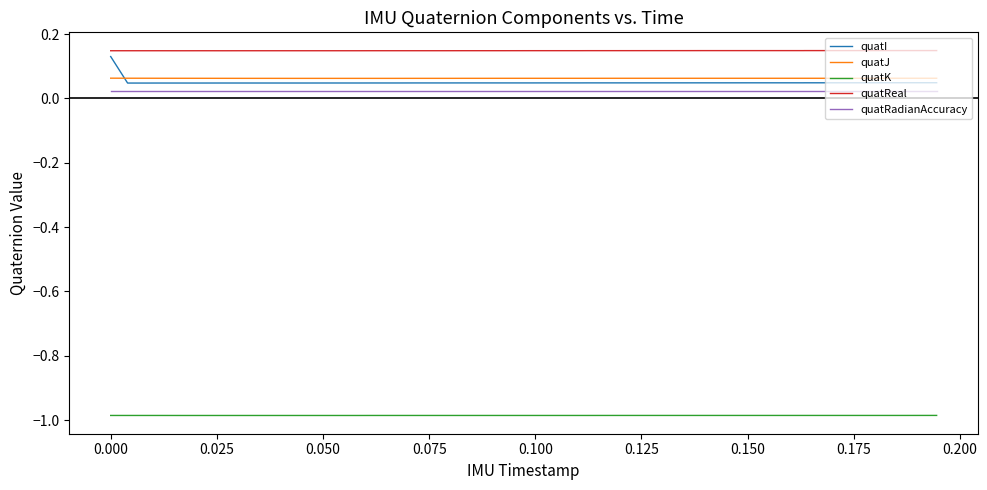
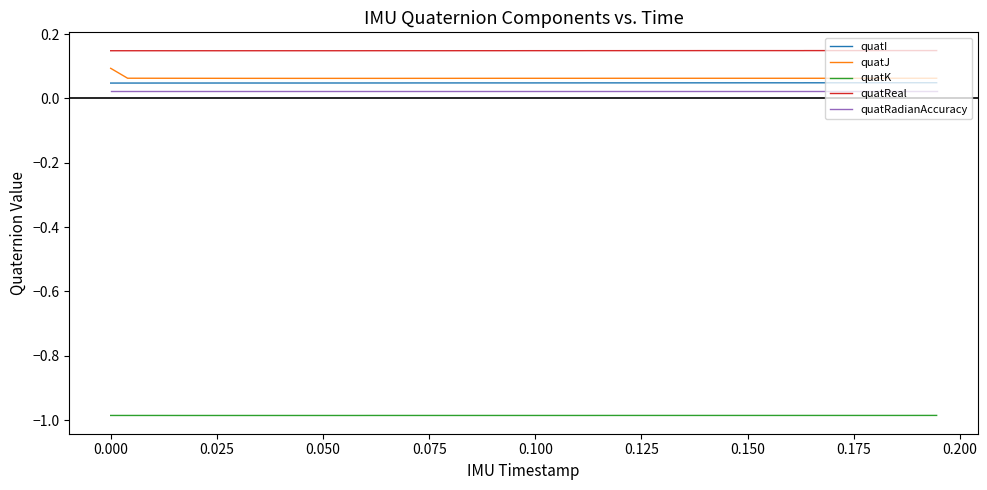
quatI, 0.000: 0.13 -> 0.05
quatJ, 0.000: 0.06 -> 0.09
